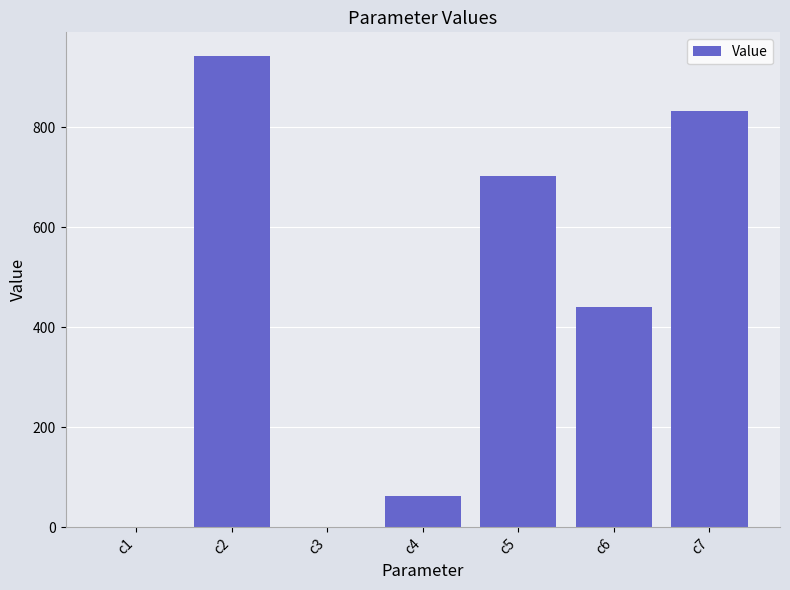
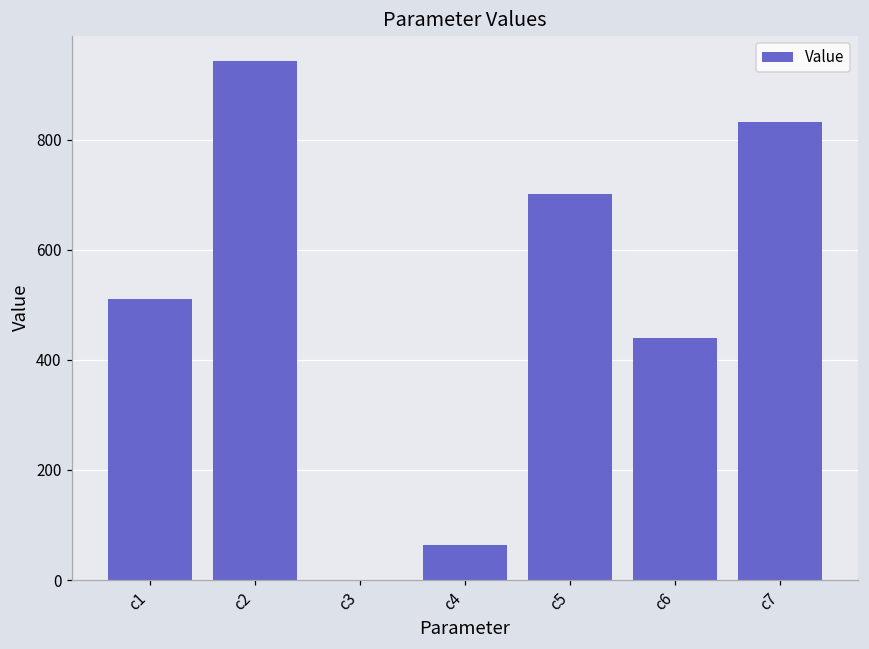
c1: 0 -> 510
